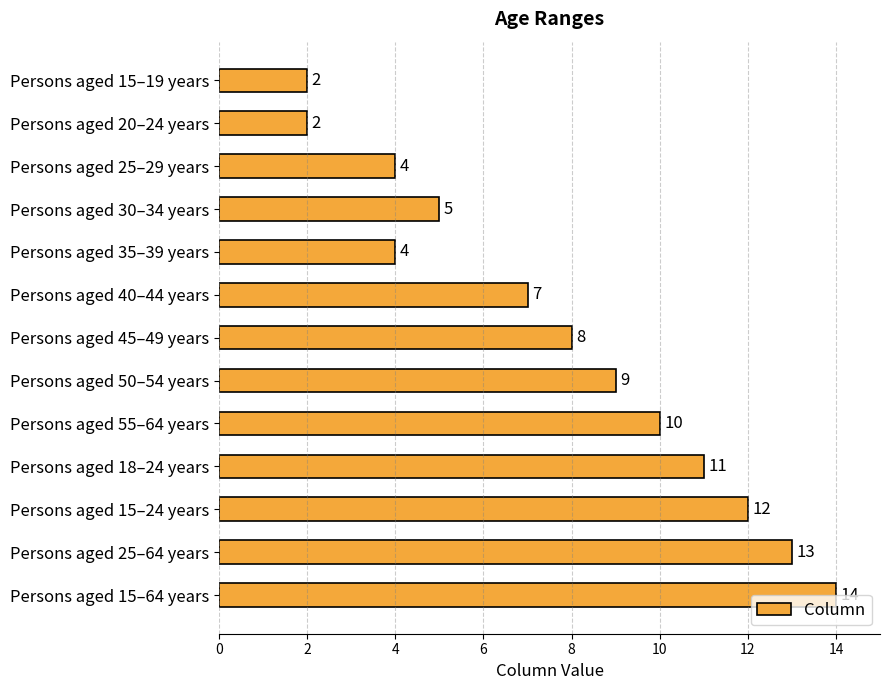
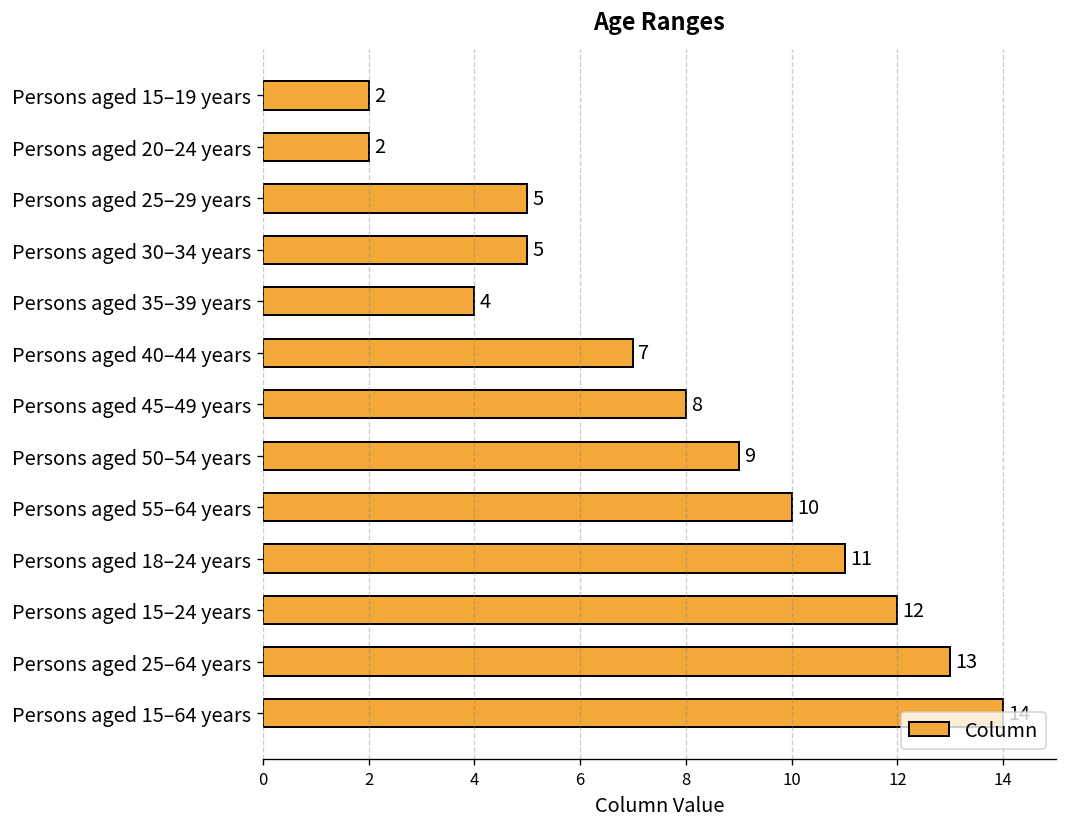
Persons aged 25–29 years: 4 -> 5
